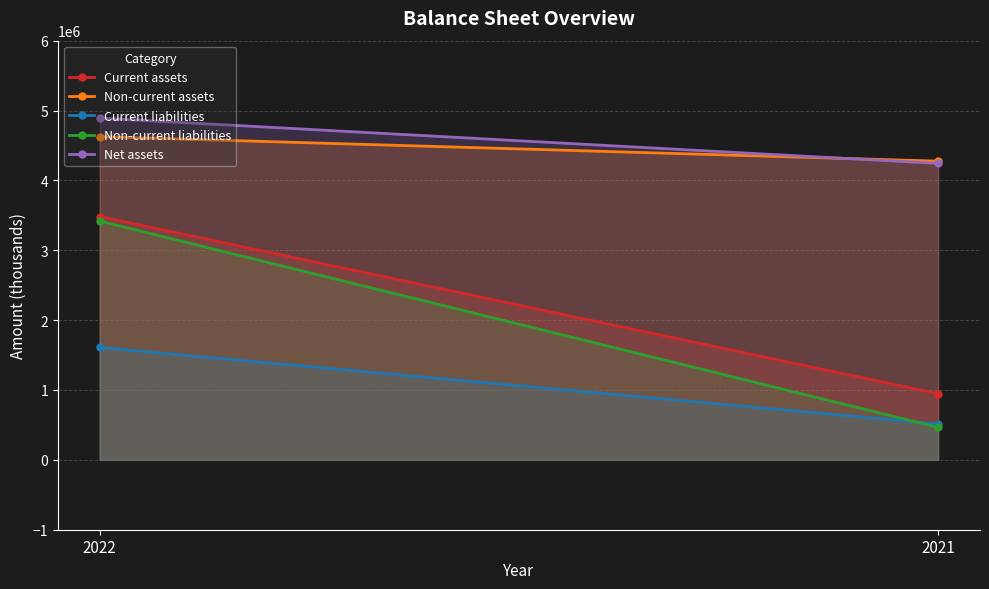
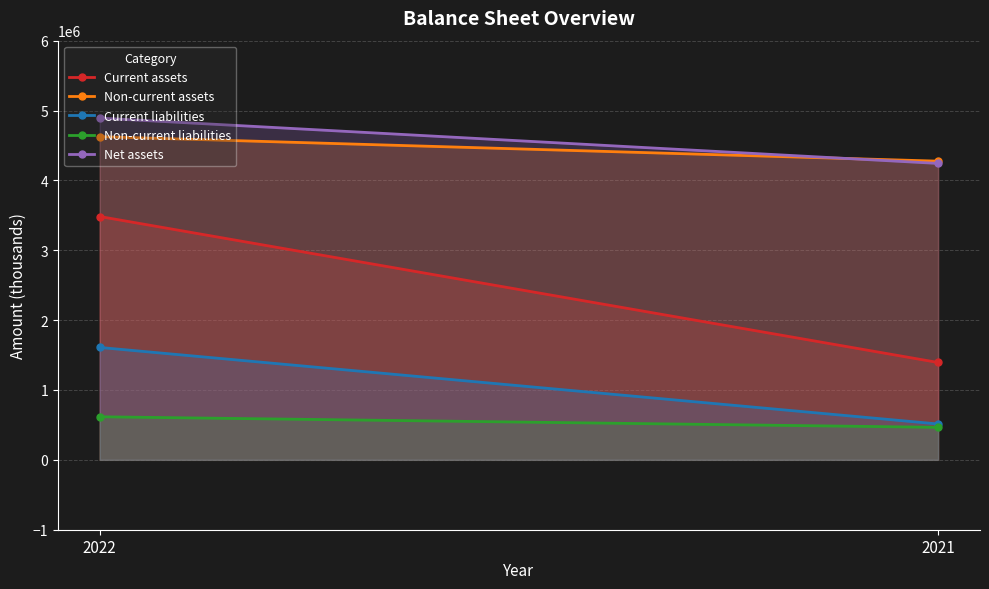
Non-current liabilities, 2022: 3400000 -> 600000
Current assets, 2021: 900000 -> 1400000
